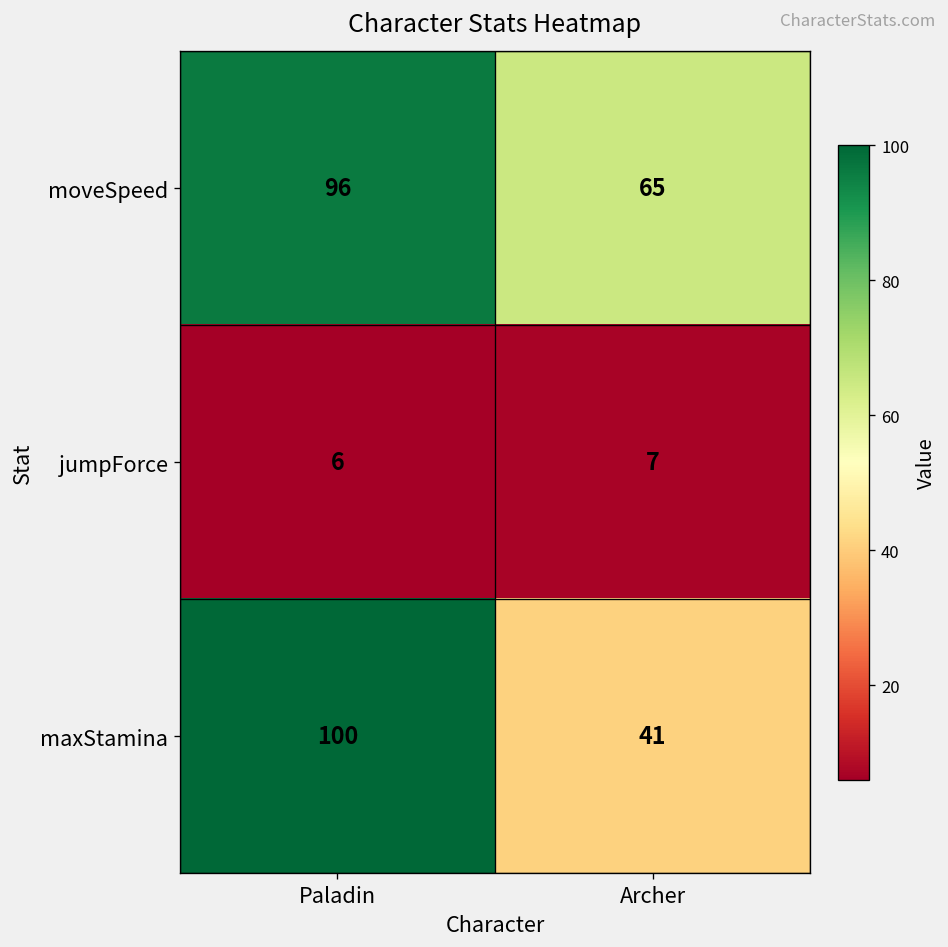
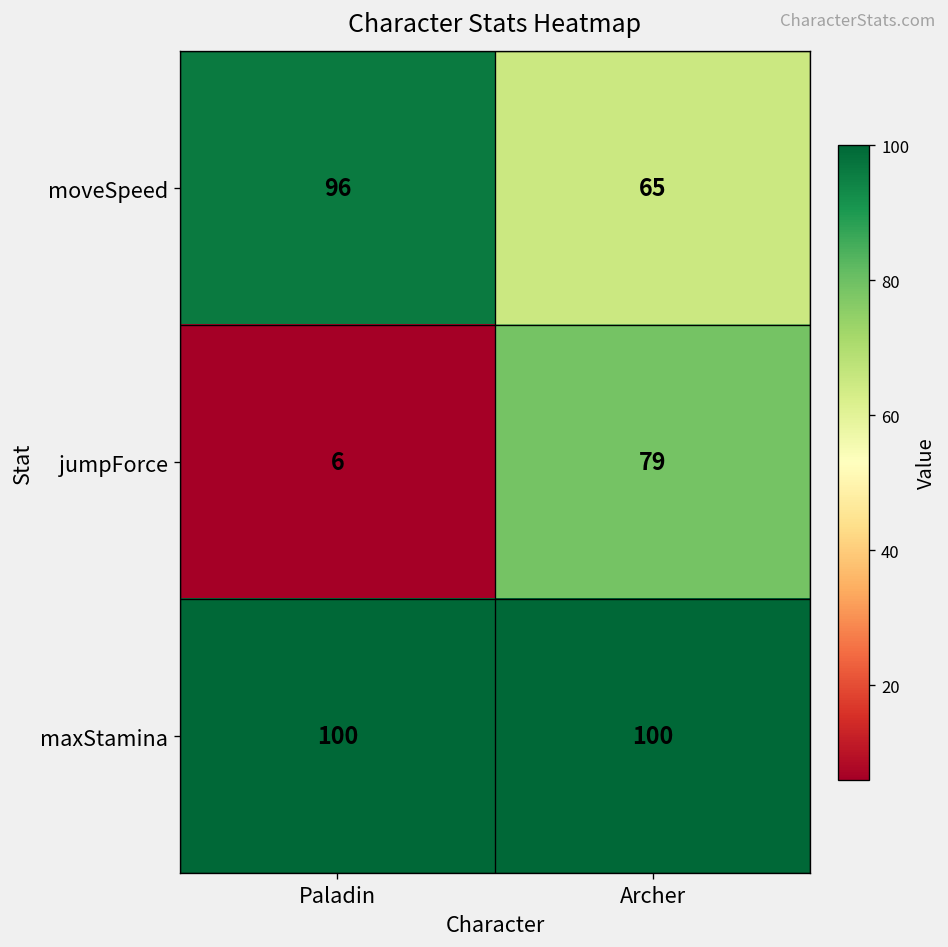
jumpForce, Archer: 7 -> 79
maxStamina, Archer: 41 -> 100
